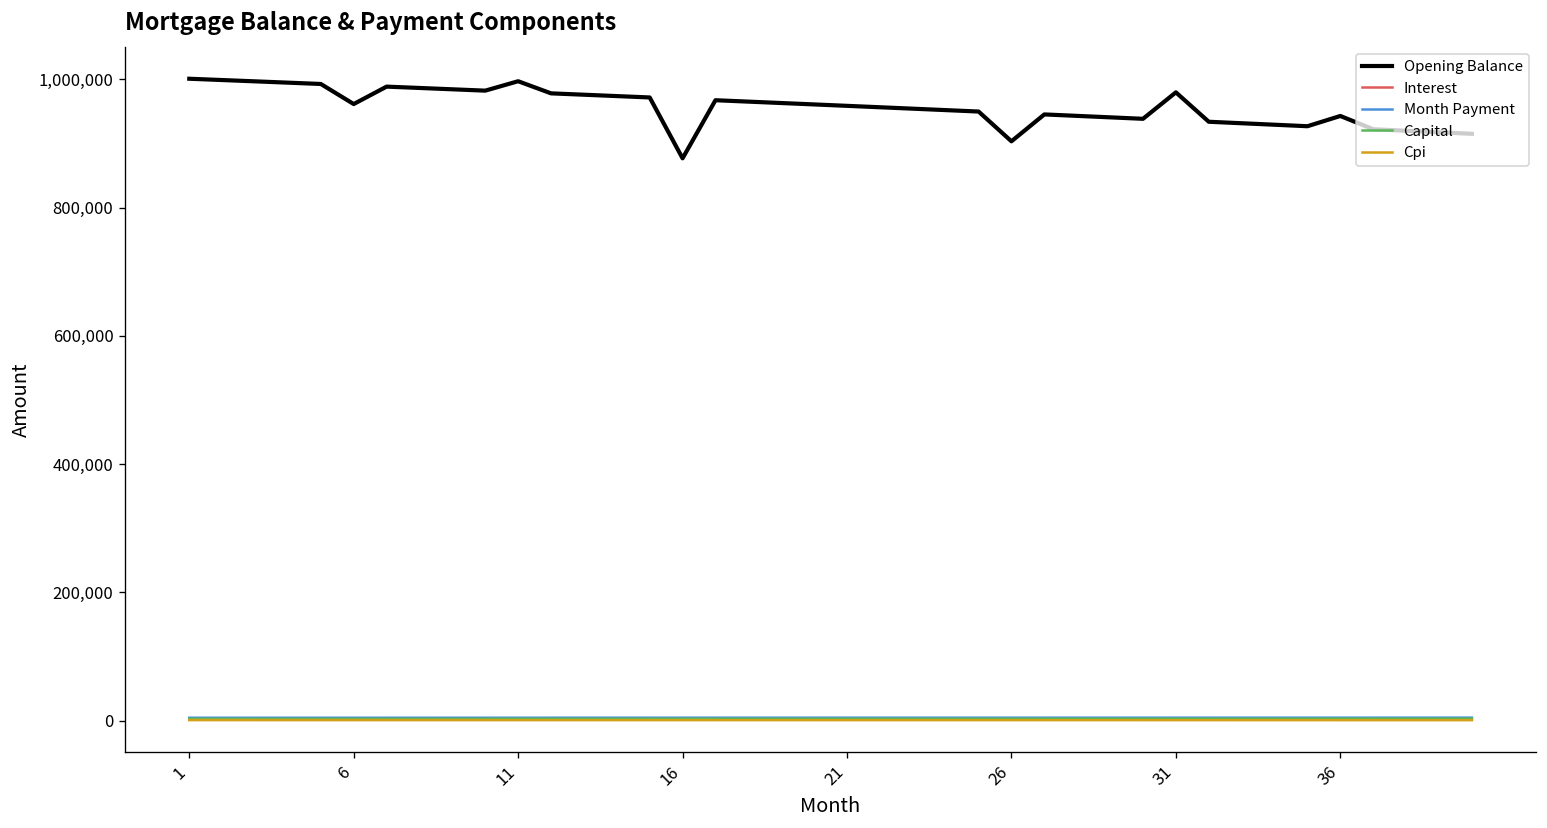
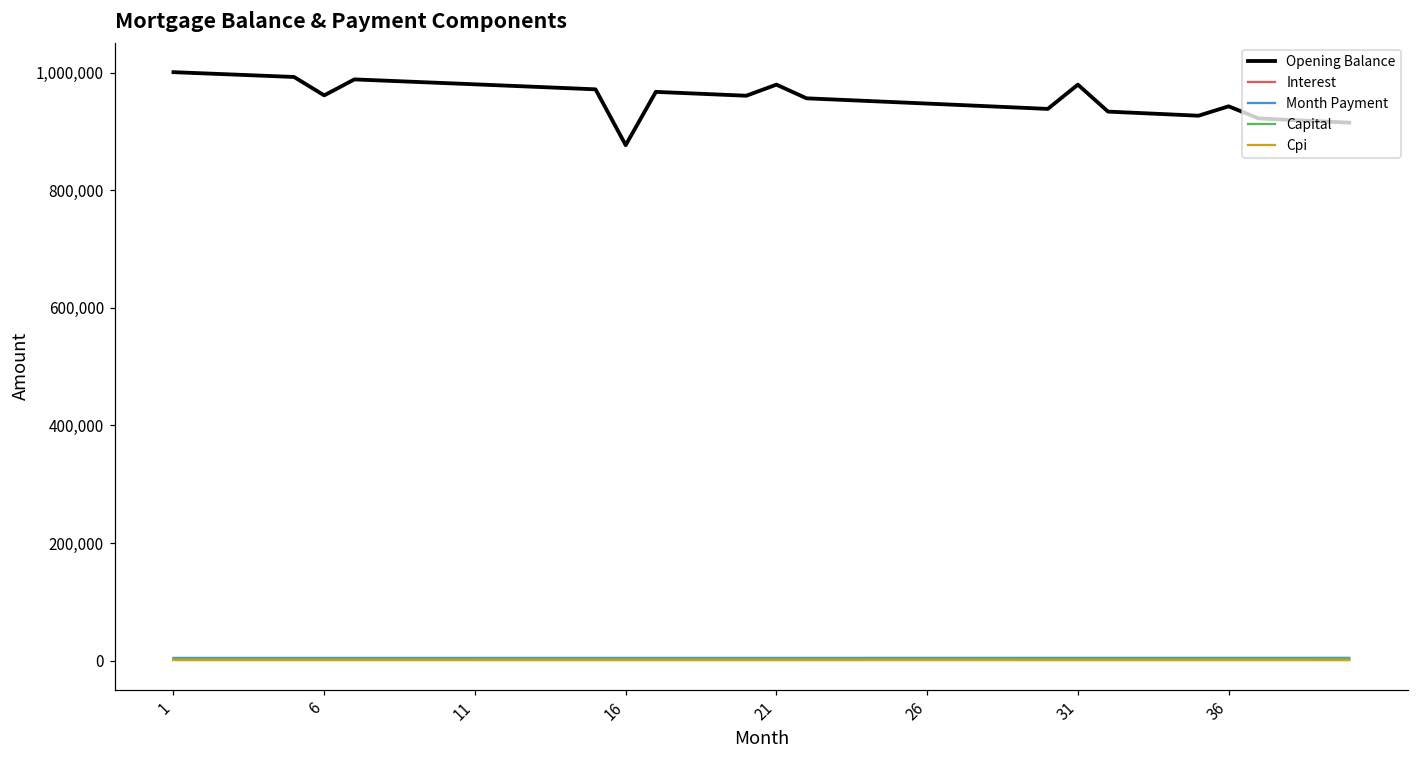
Opening Balance, 11: 1,000,000 -> 980,000
Opening Balance, 21: 960,000 -> 980,000
Opening Balance, 26: 900,000 -> 950,000
